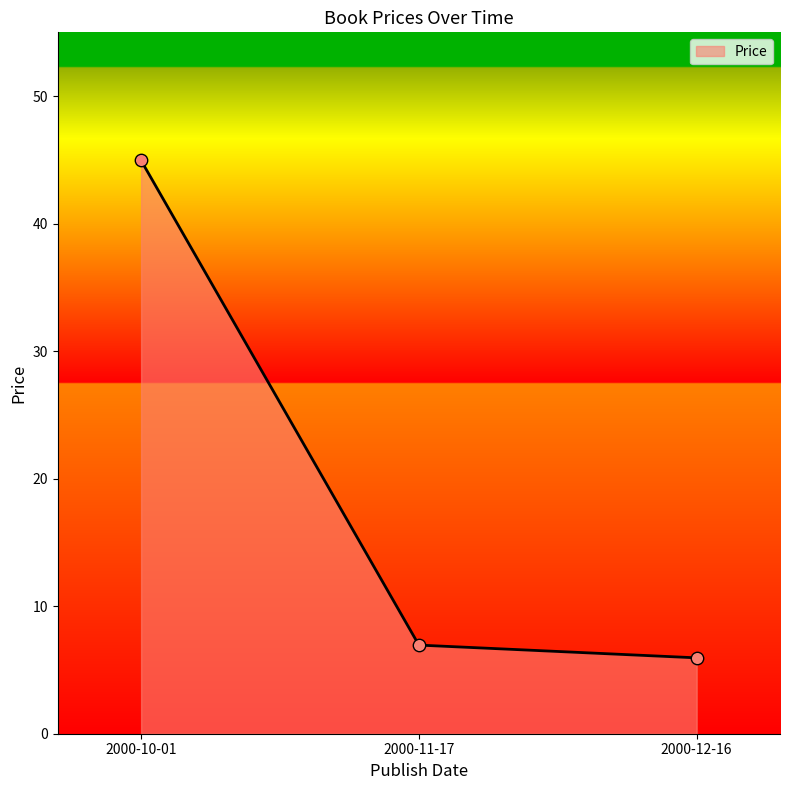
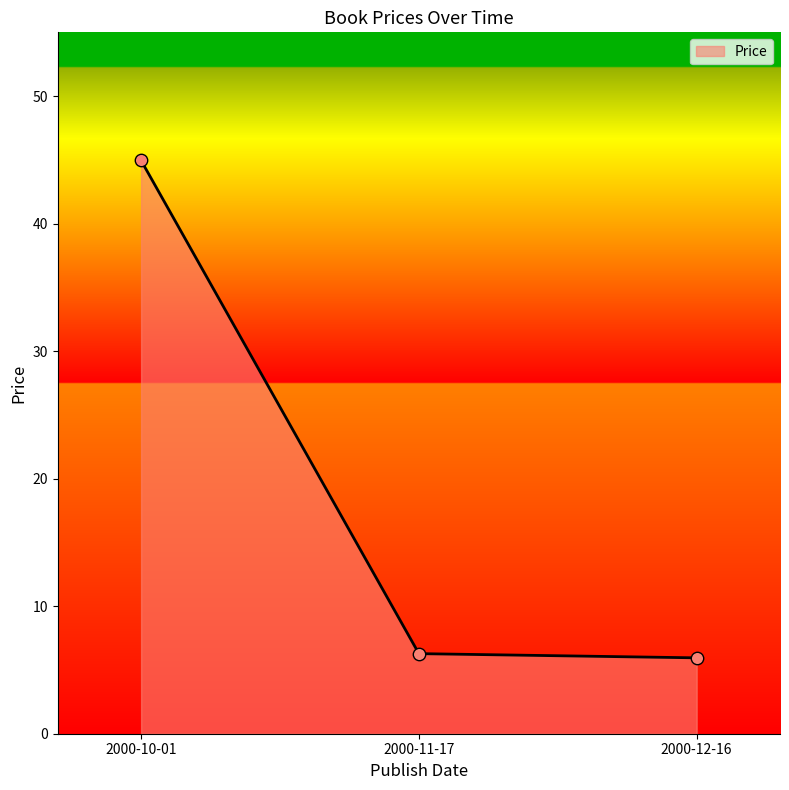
2000-11-17: 7.0 -> 6.3
